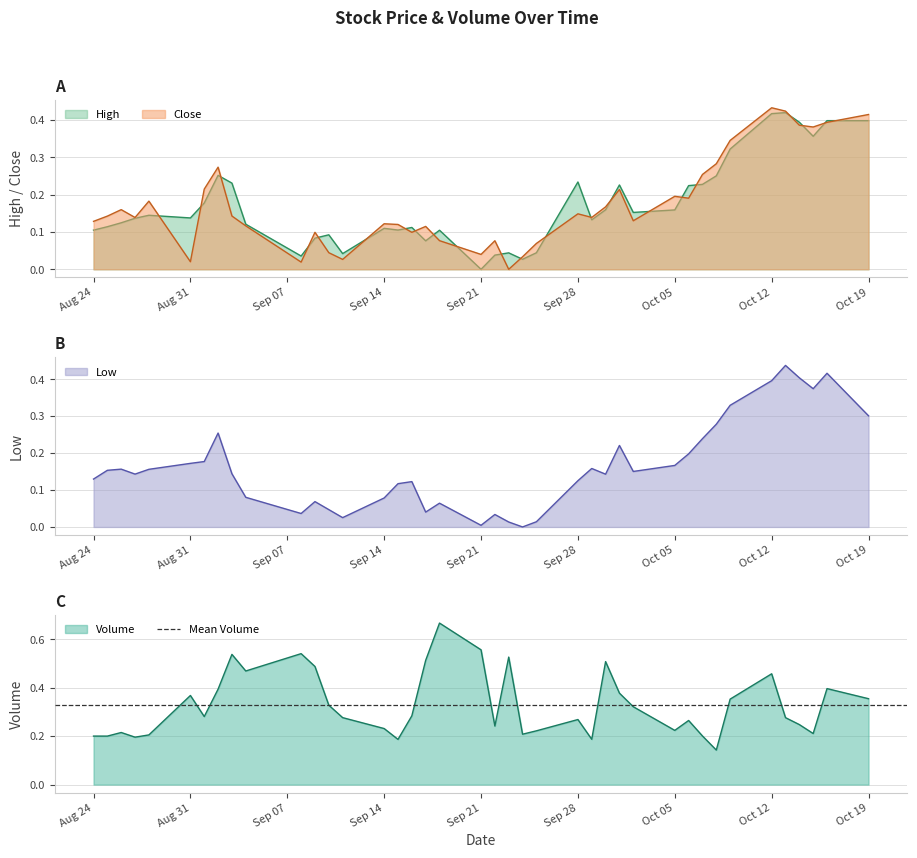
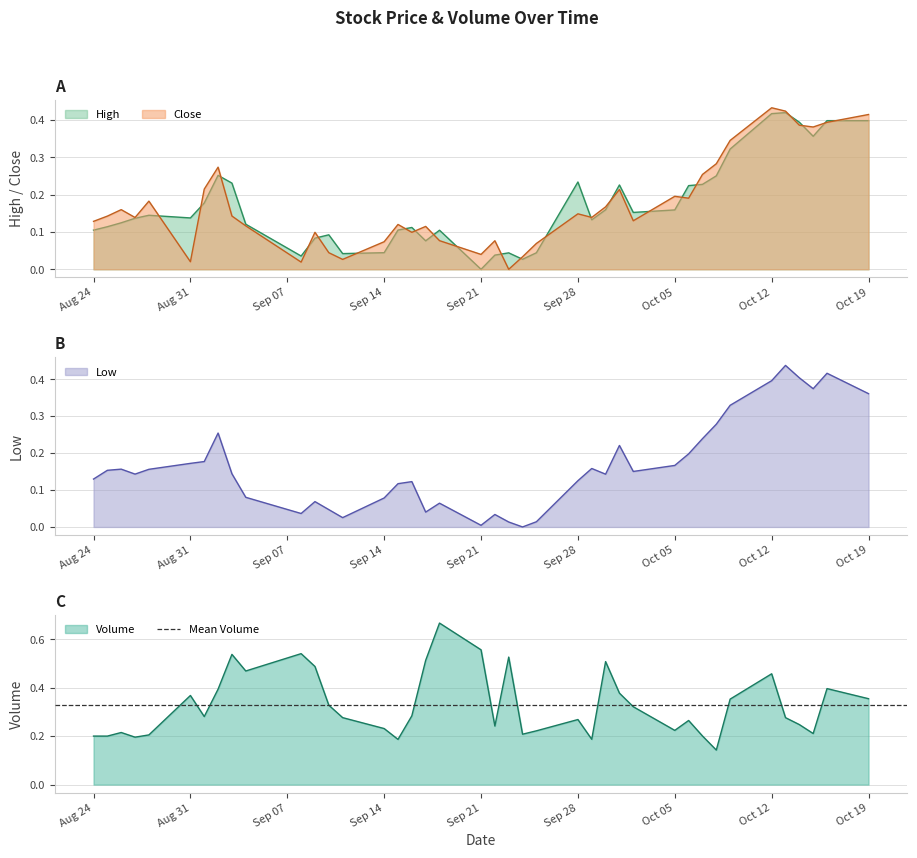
A, High, Sep 14: 0.11 -> 0.04
A, Close, Sep 14: 0.12 -> 0.07
B, Oct 19: 0.30 -> 0.36
